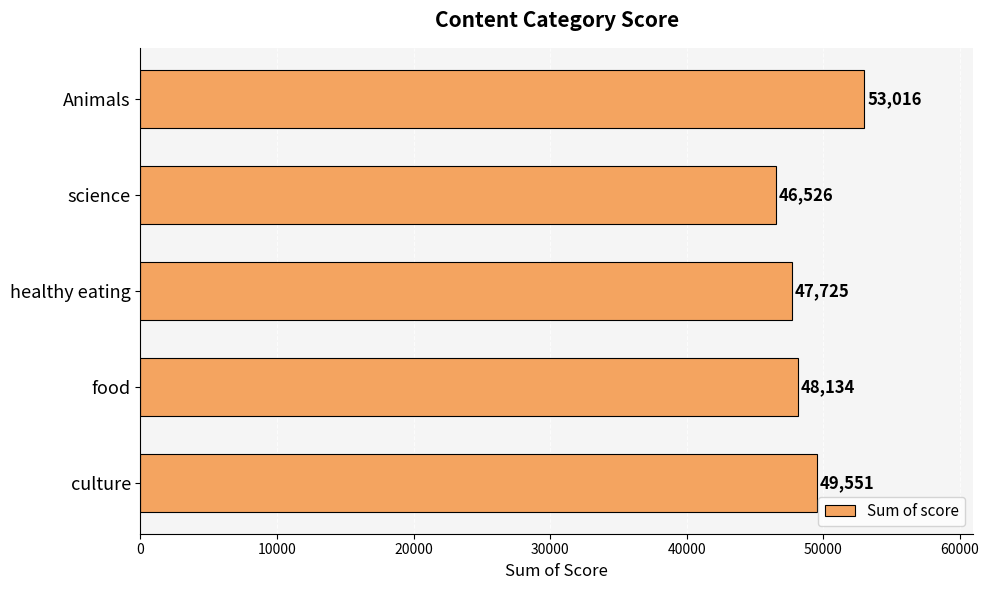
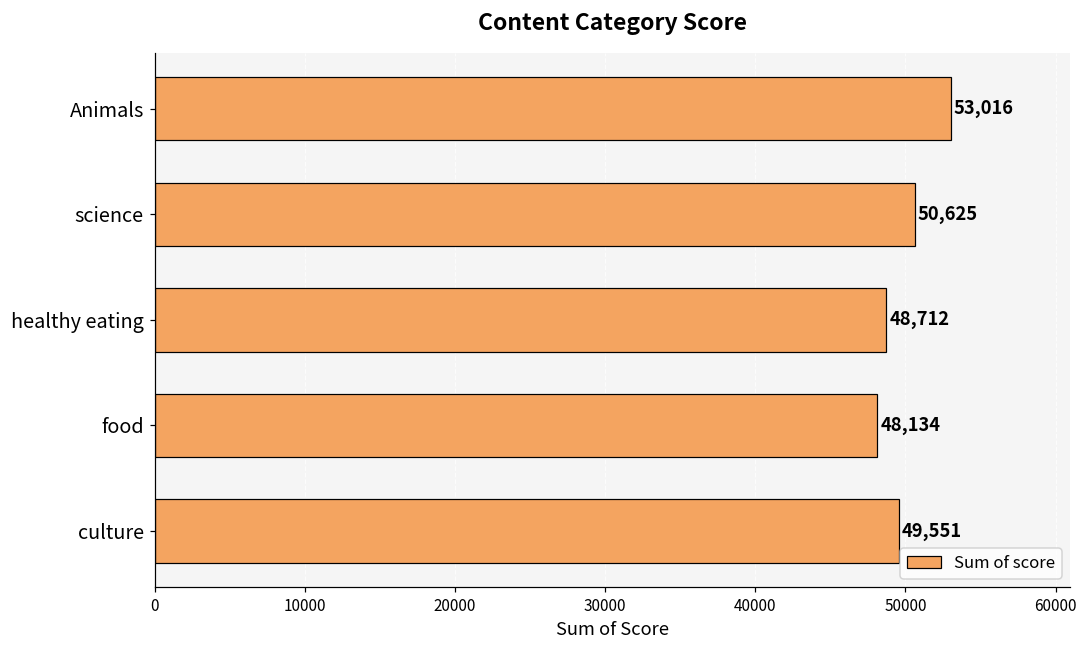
science: 46,526 -> 50,625
healthy eating: 47,725 -> 48,712
